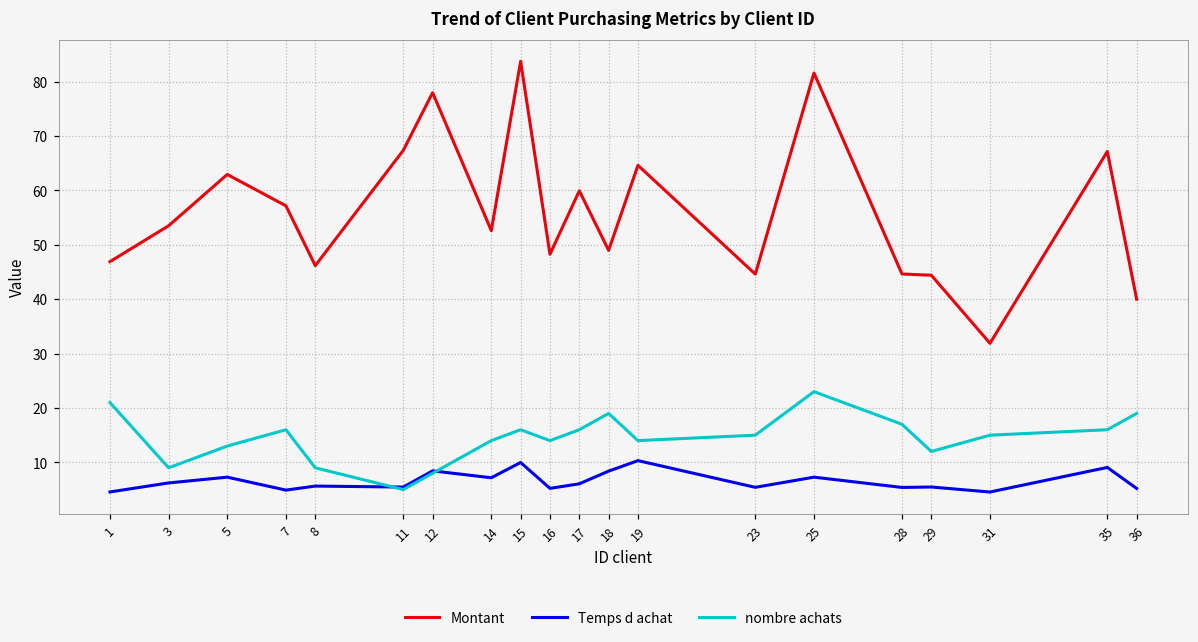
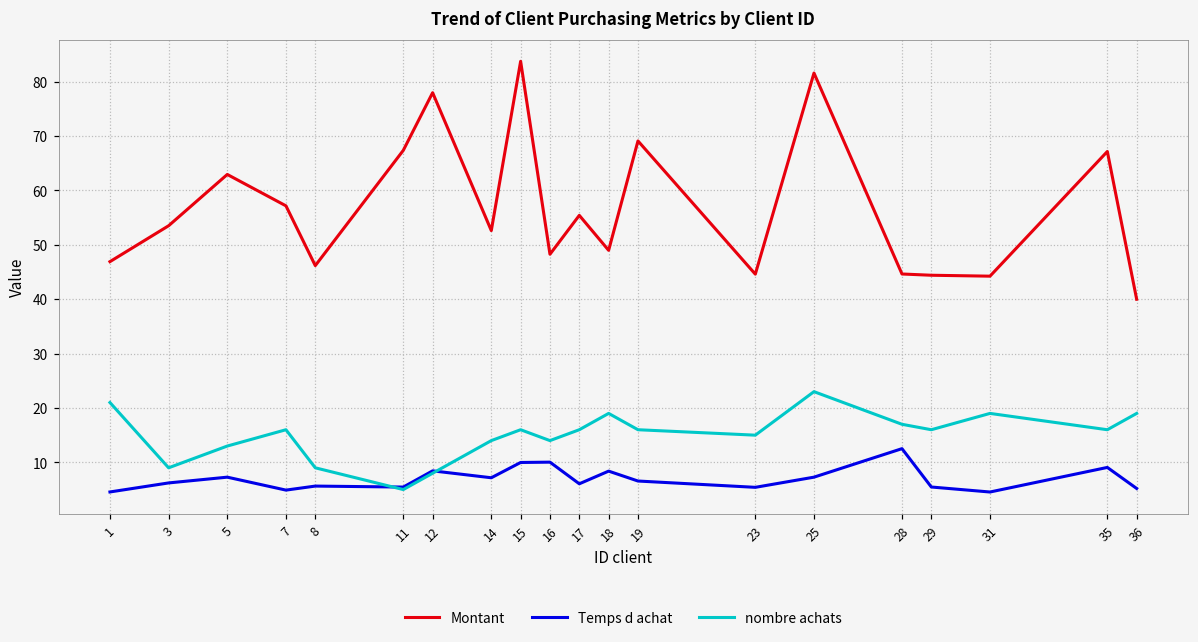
Temps d achat, 16: 5 -> 10
Montant, 17: 60 -> 55
Montant, 19: 65 -> 69
Temps d achat, 19: 10 -> 7
nombre achats, 19: 14 -> 16
Temps d achat, 28: 5 -> 13
nombre achats, 29: 12 -> 16
Montant, 31: 32 -> 44
nombre achats, 31: 15 -> 19
